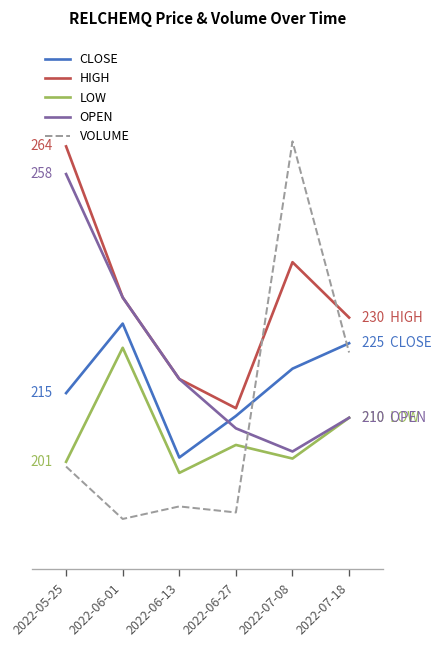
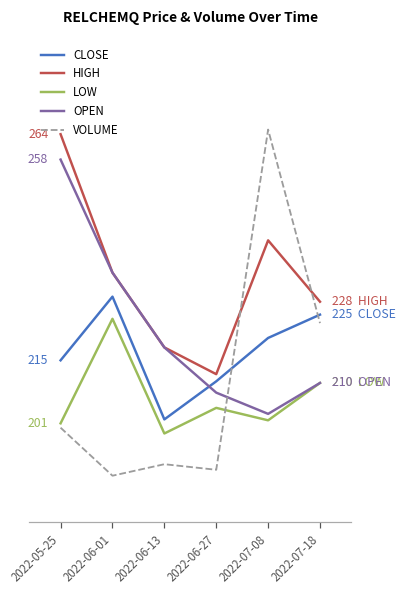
HIGH, 2022-07-18: 230 -> 228
